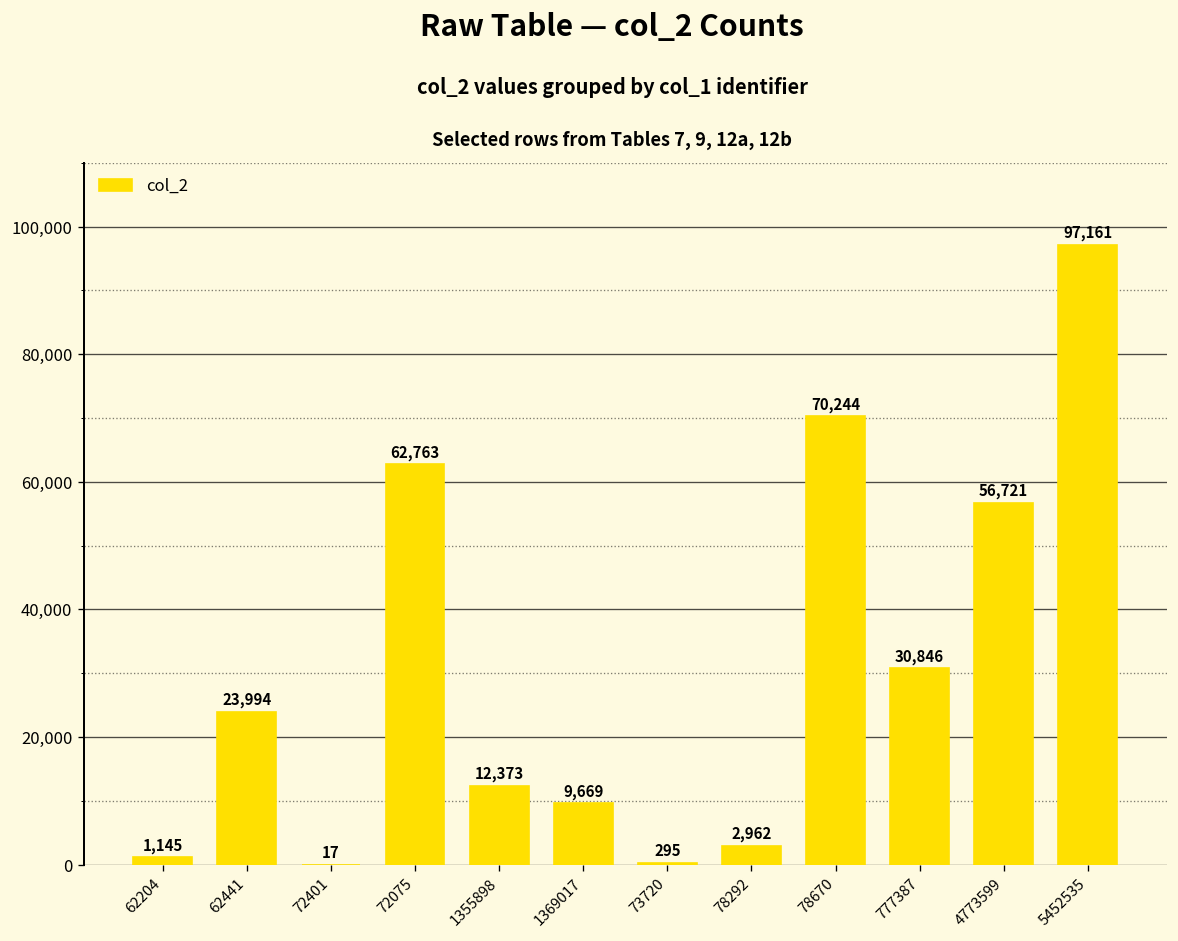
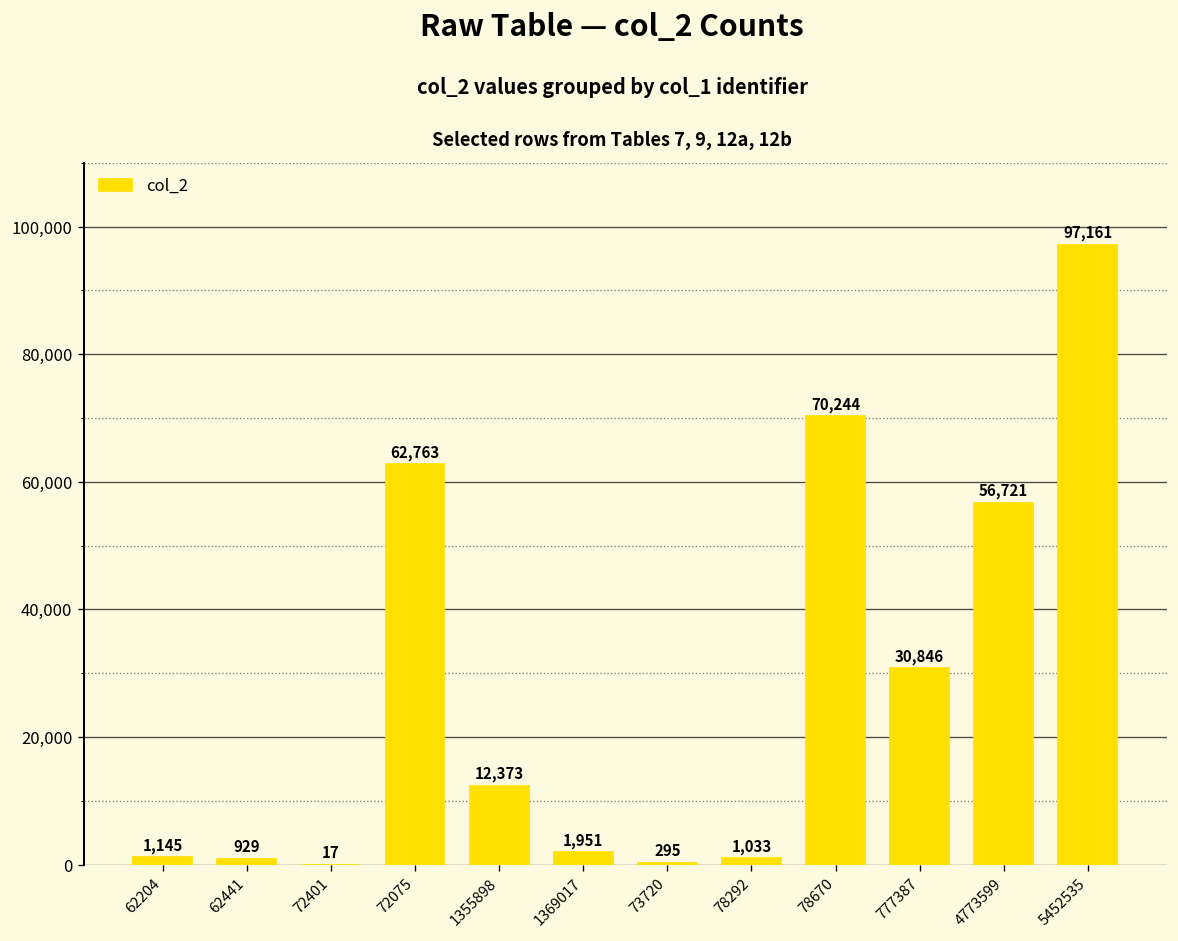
62441: 23,994 -> 929
1369017: 9,669 -> 1,951
78292: 2,962 -> 1,033
